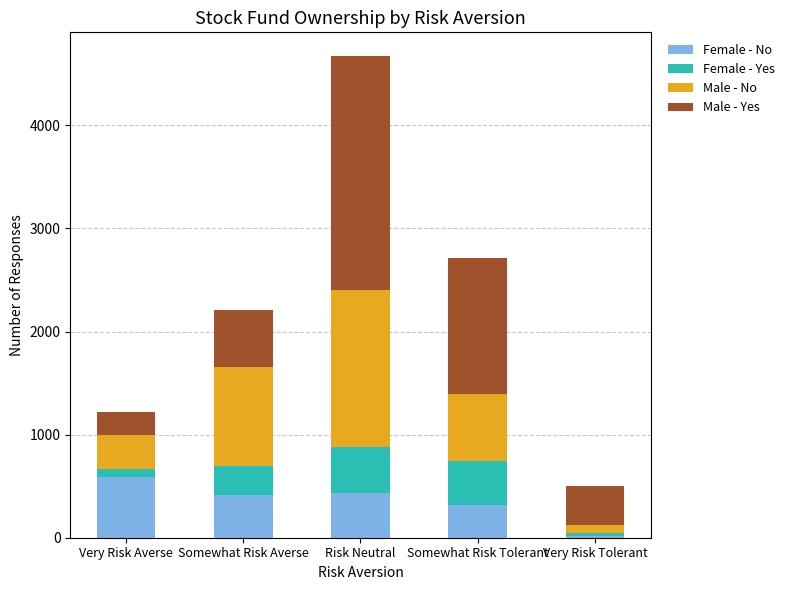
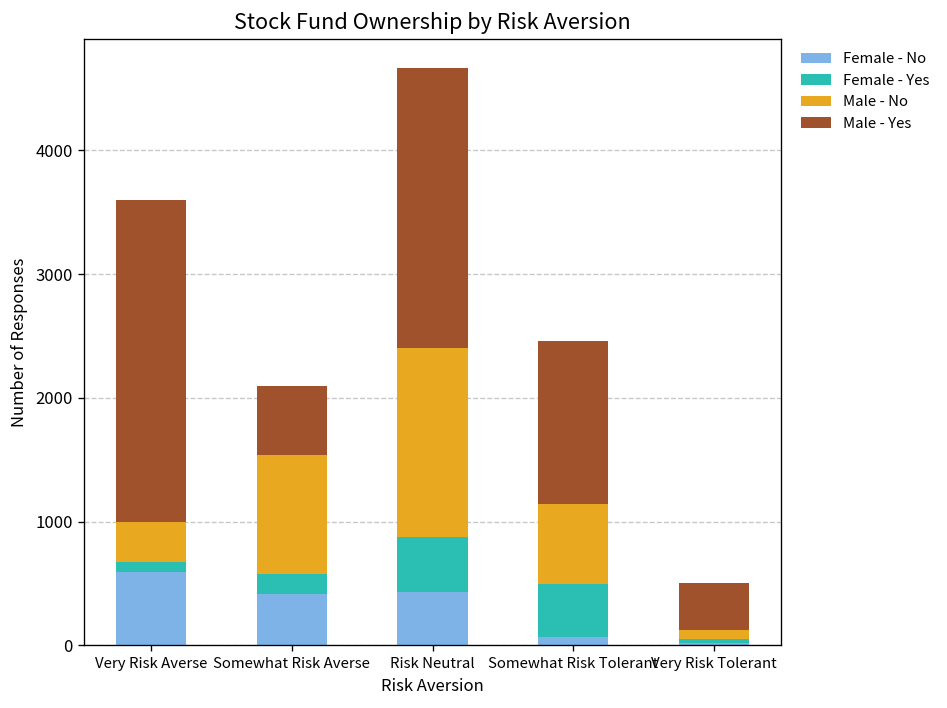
Male - Yes, Very Risk Averse: 220 -> 2600
Female - Yes, Somewhat Risk Averse: 280 -> 160
Female - No, Somewhat Risk Tolerant: 320 -> 70
